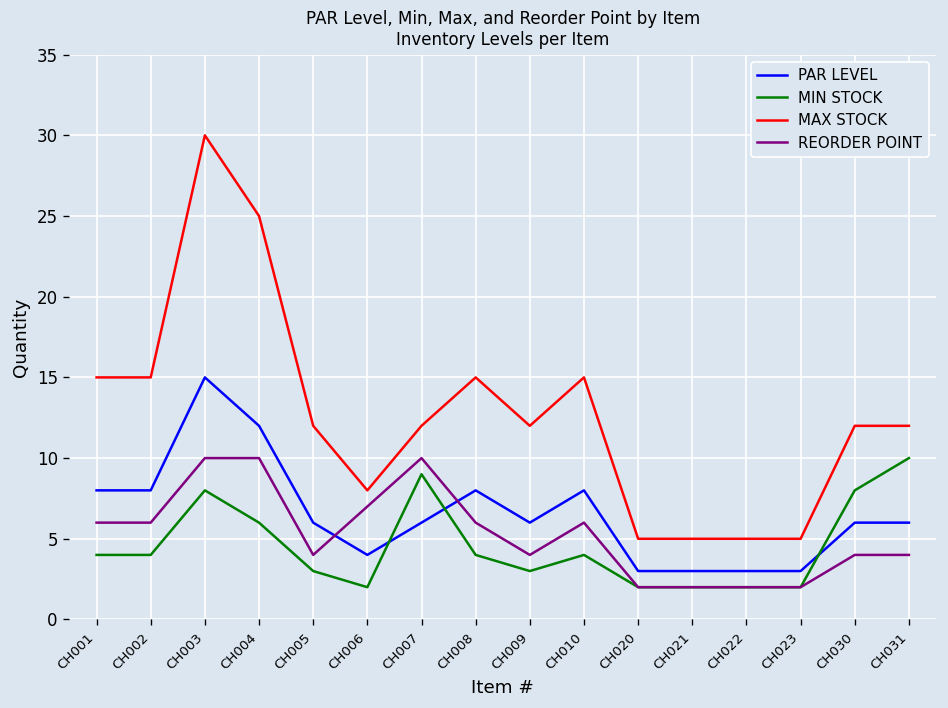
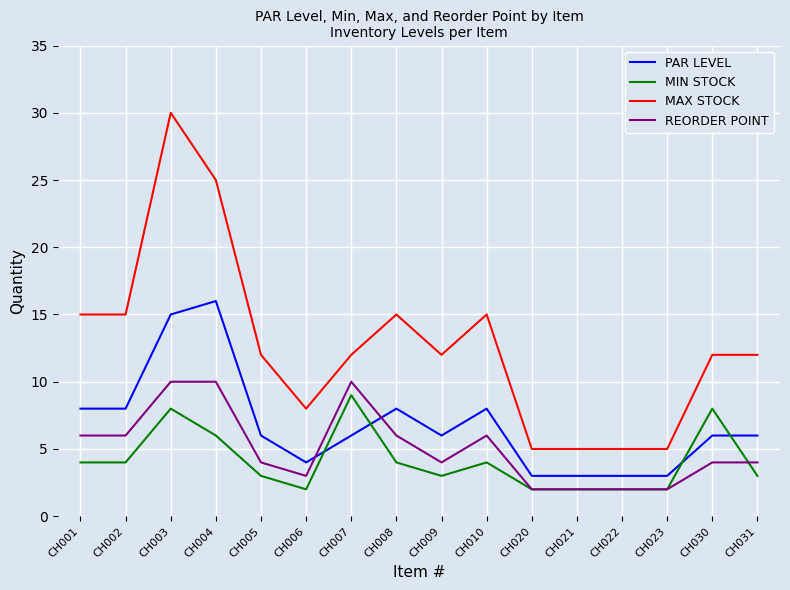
PAR LEVEL, CH004: 12 -> 16
REORDER POINT, CH006: 7 -> 3
MIN STOCK, CH031: 10 -> 3
